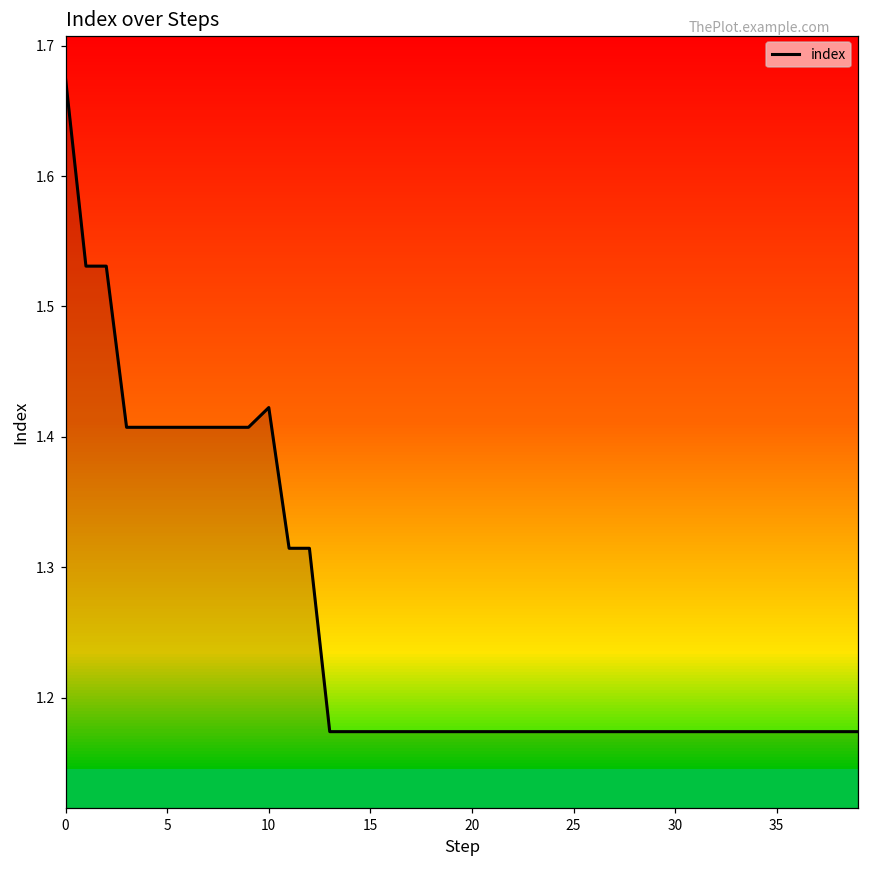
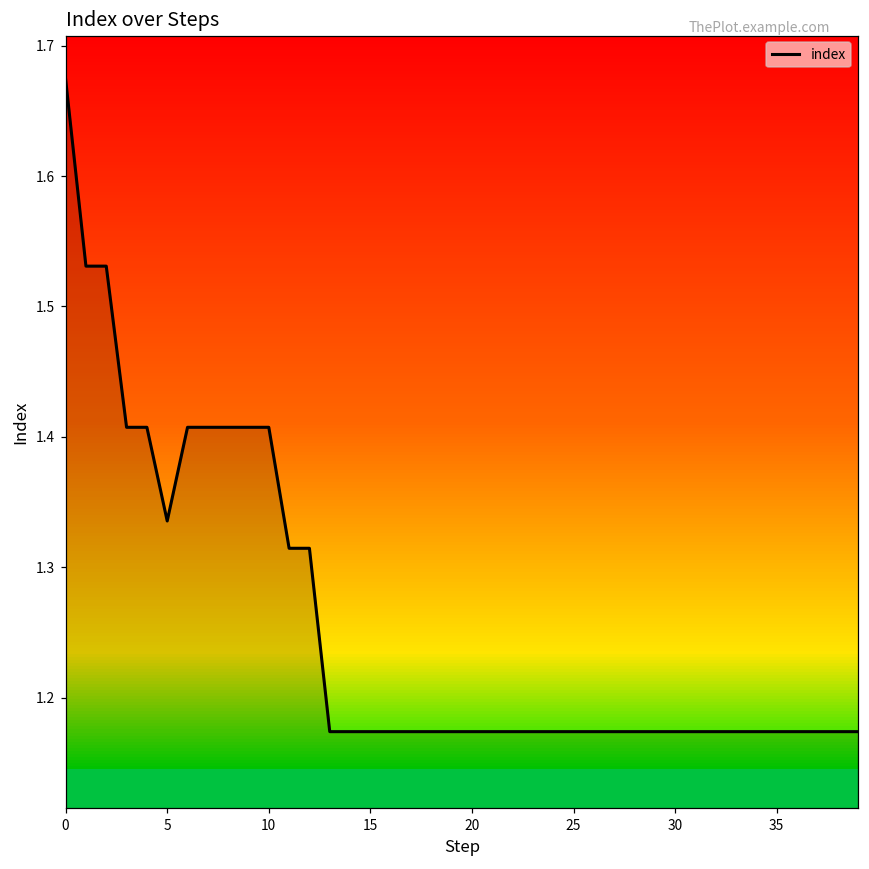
5: 1.407 -> 1.336
10: 1.422 -> 1.407
